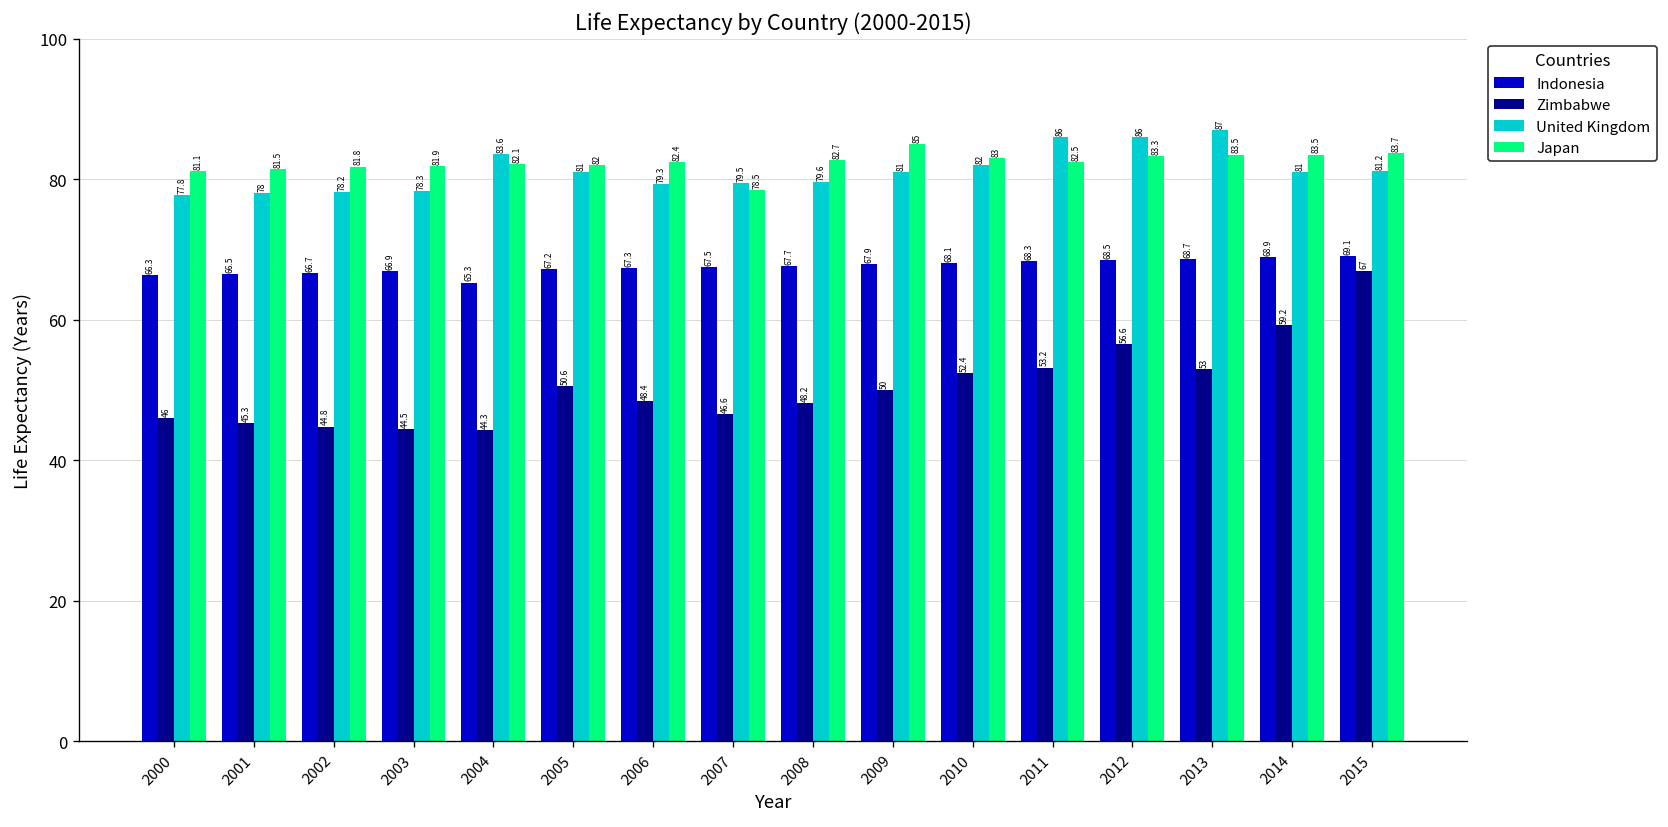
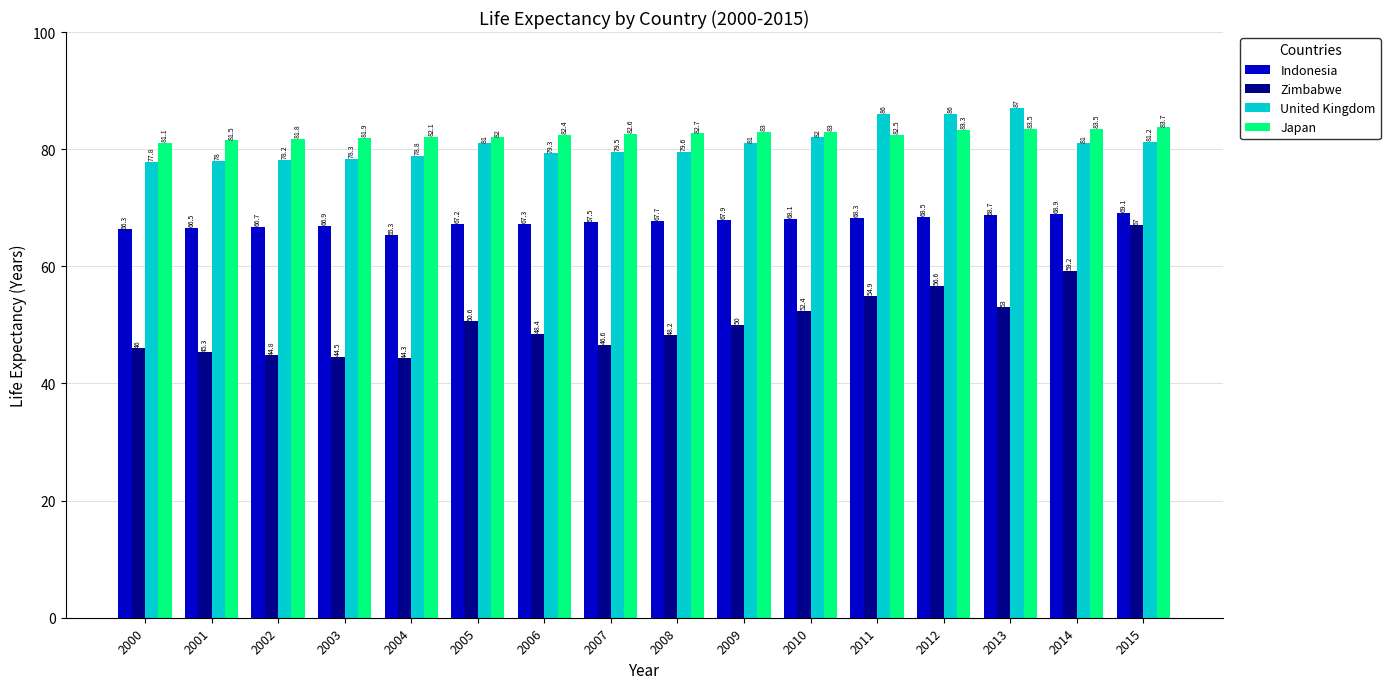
United Kingdom, 2004: 83.6 -> 78.8
Japan, 2007: 78.5 -> 82.6
Japan, 2009: 85 -> 83
Zimbabwe, 2011: 53.2 -> 54.9
